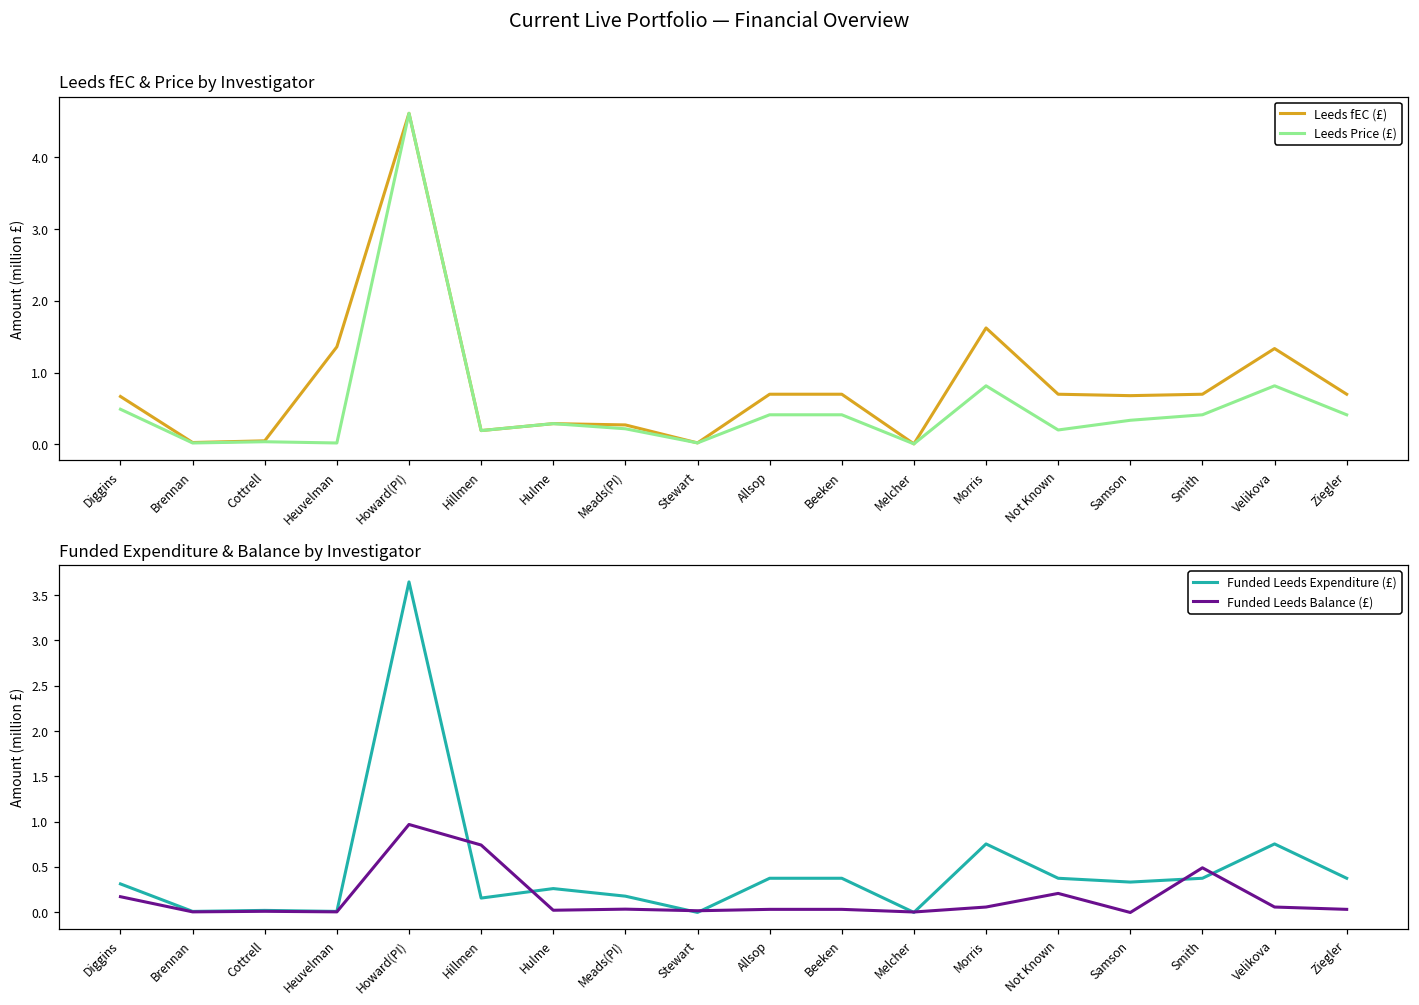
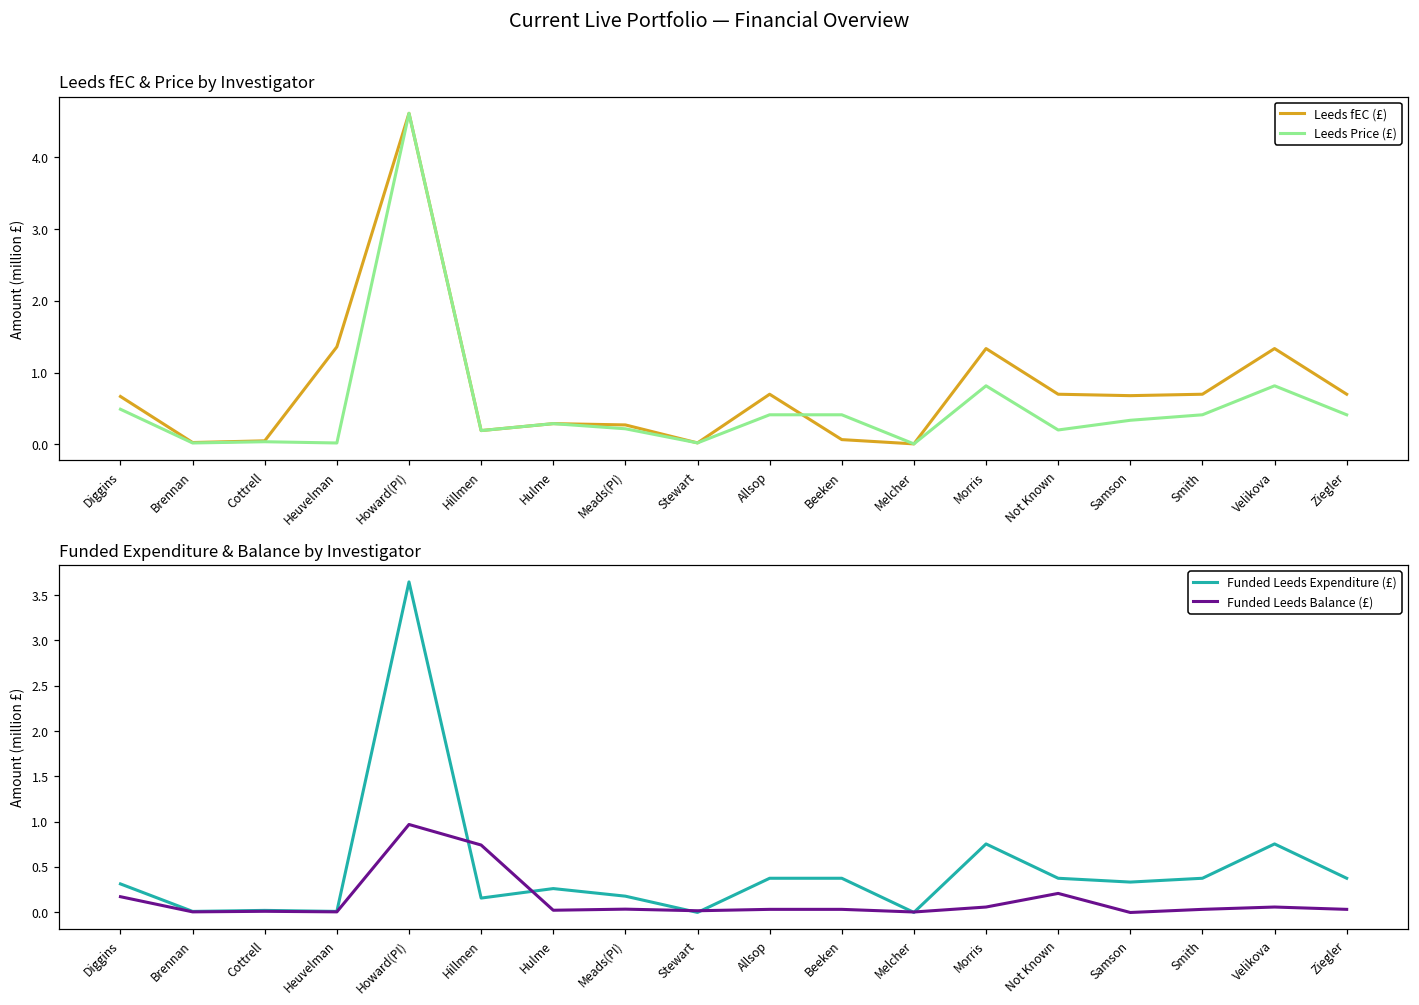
Leeds fEC & Price by Investigator, Leeds fEC (£), Beeken: 0.7 -> 0.1
Leeds fEC & Price by Investigator, Leeds fEC (£), Morris: 1.6 -> 1.3
Funded Expenditure & Balance by Investigator, Funded Leeds Balance (£), Smith: 0.5 -> 0.0
